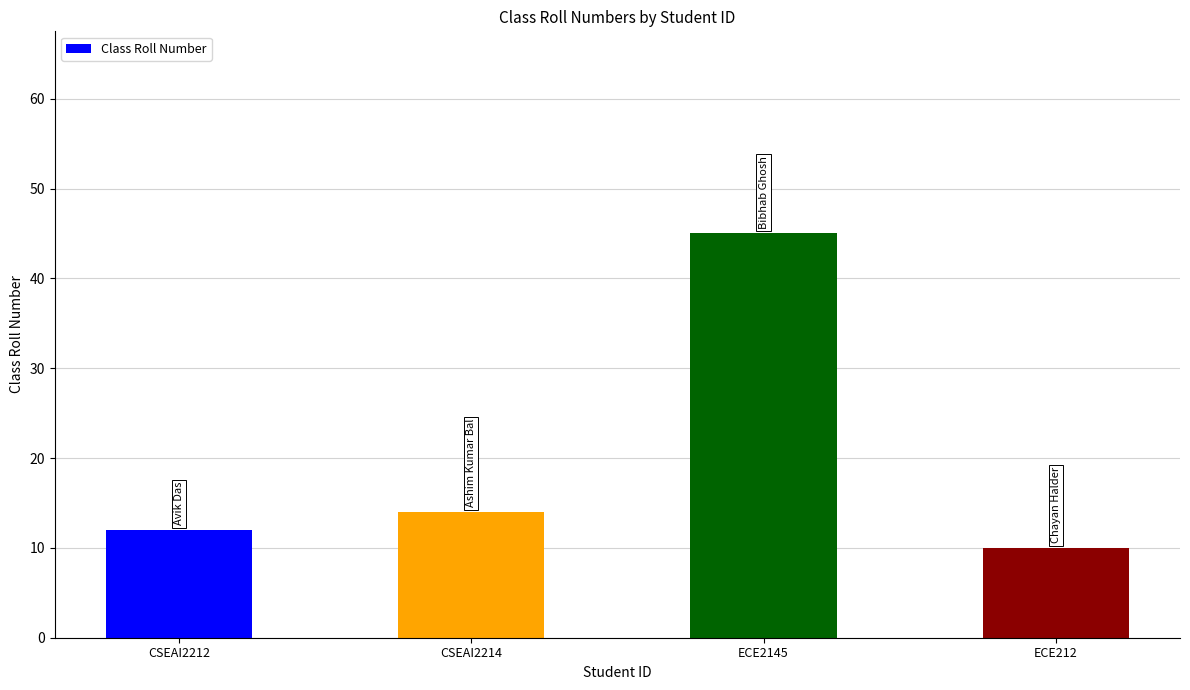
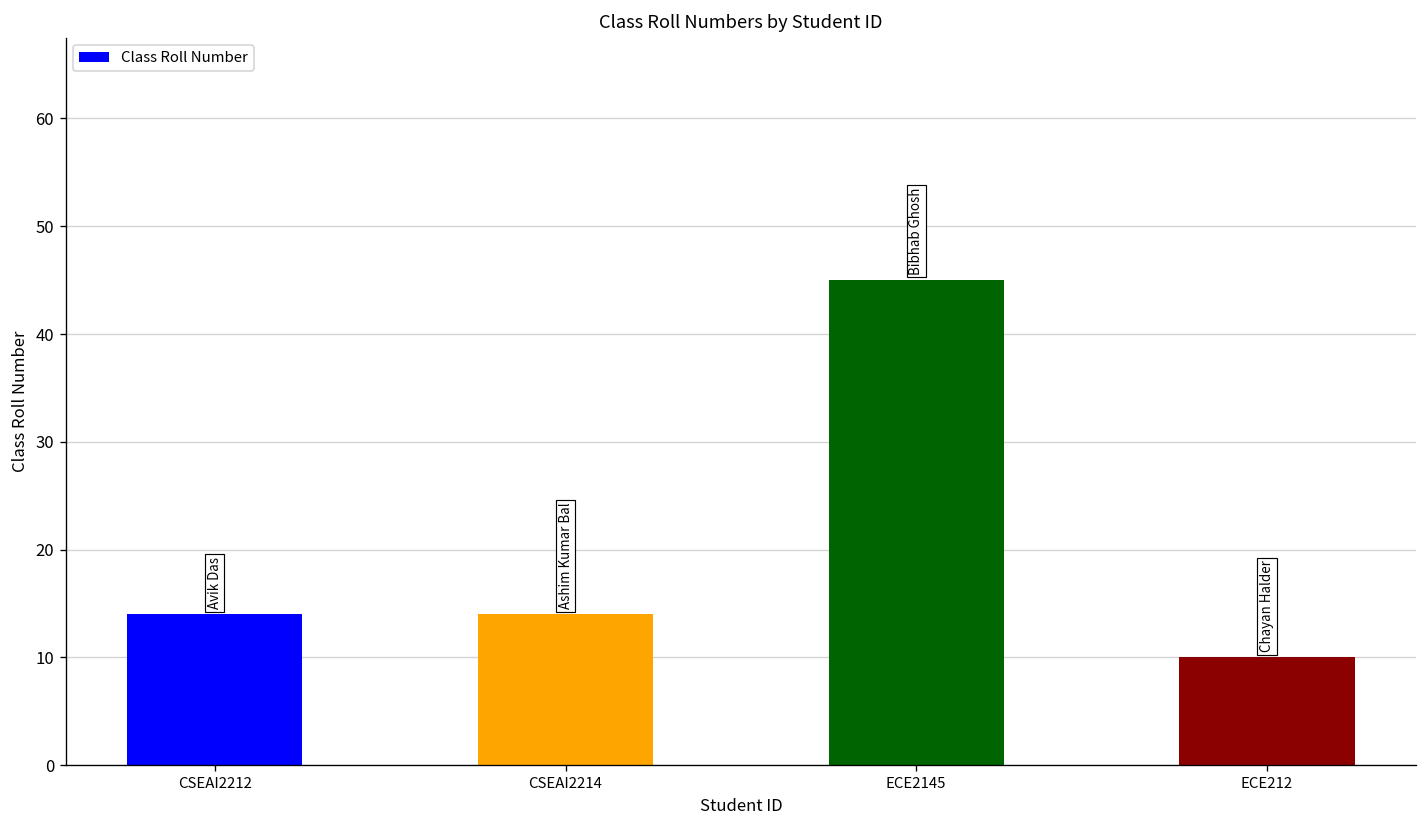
CSEAI2212: 12 -> 14
